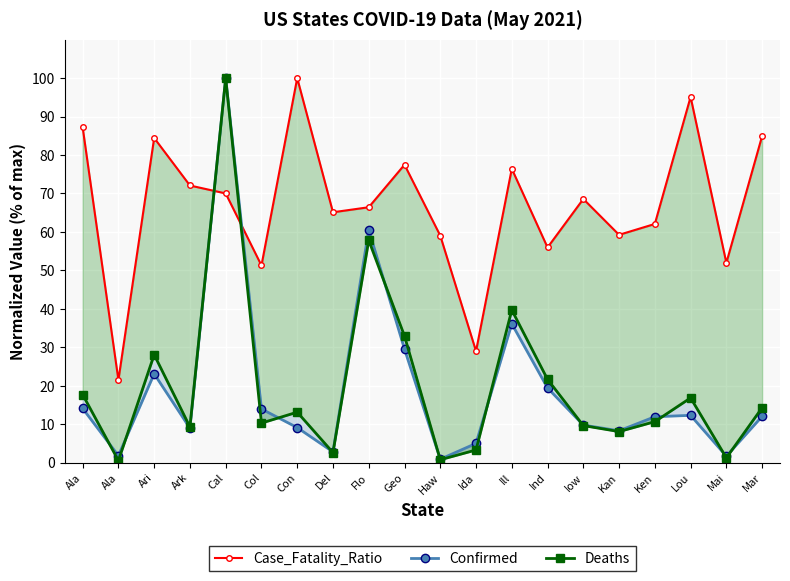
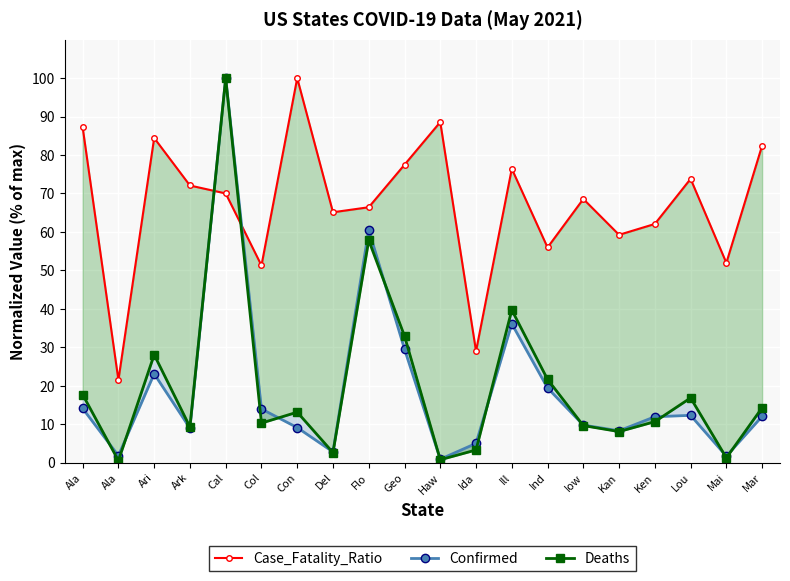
Case_Fatality_Ratio, Haw: 59 -> 89
Case_Fatality_Ratio, Lou: 95 -> 74
Case_Fatality_Ratio, Mar: 85 -> 82
